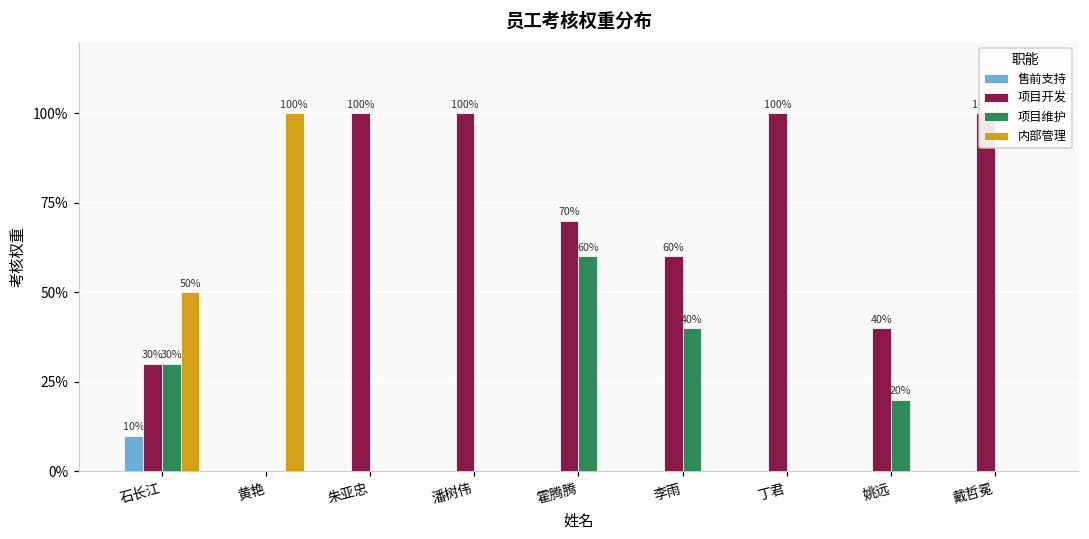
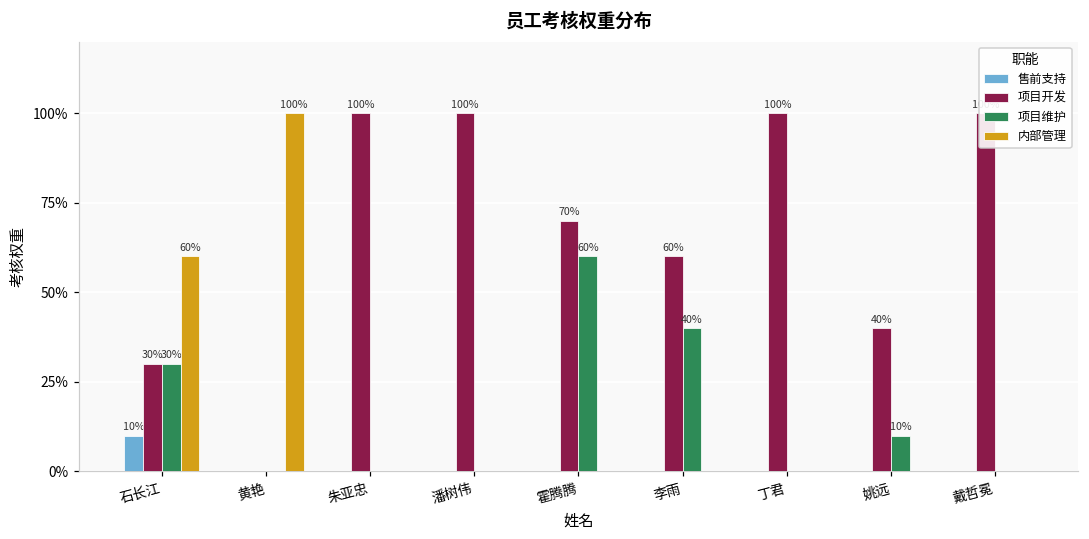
内部管理, 石长江: 50% -> 60%
项目维护, 姚远: 20% -> 10%
